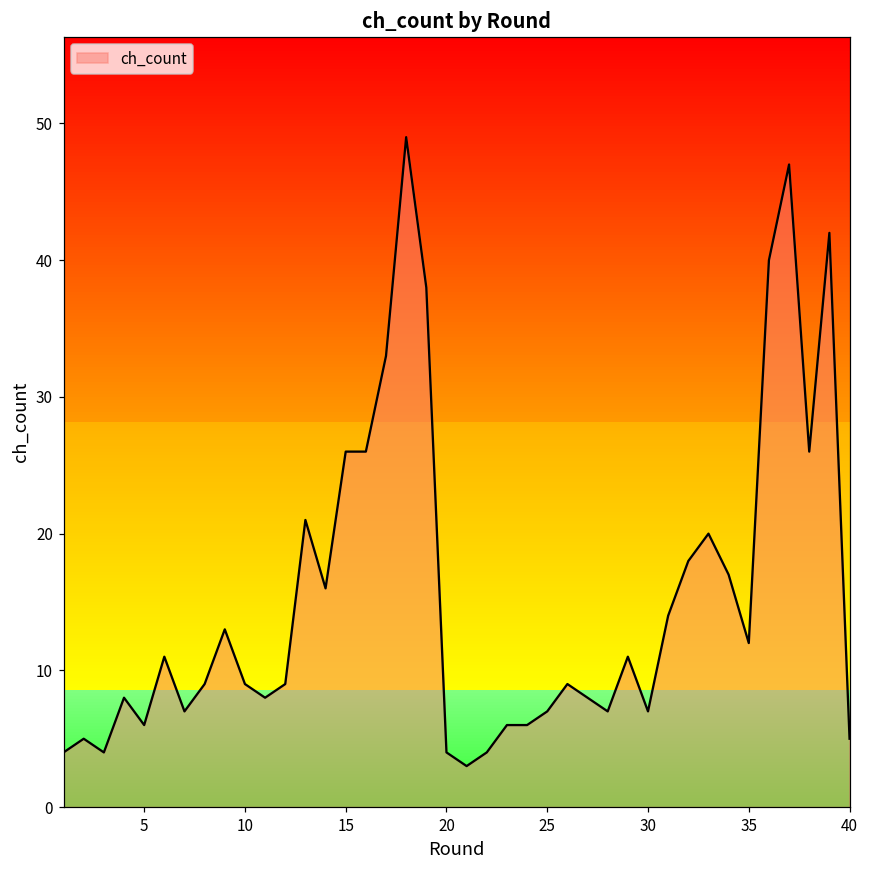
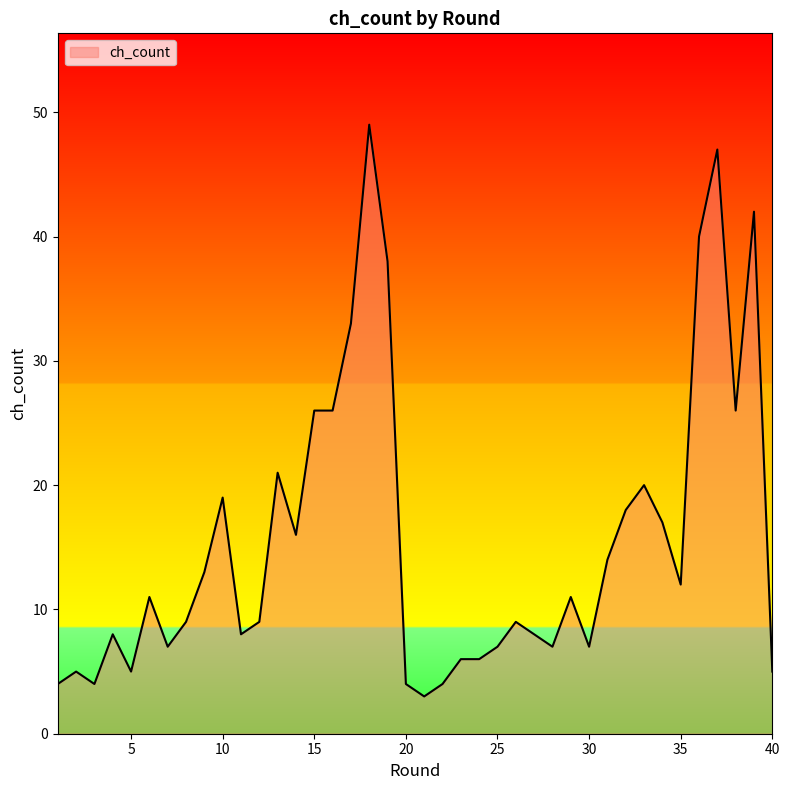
5: 6 -> 5
10: 9 -> 19
